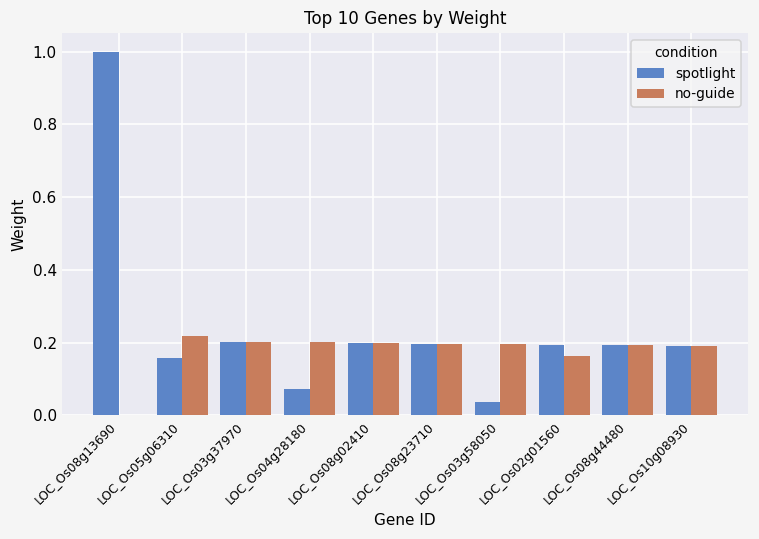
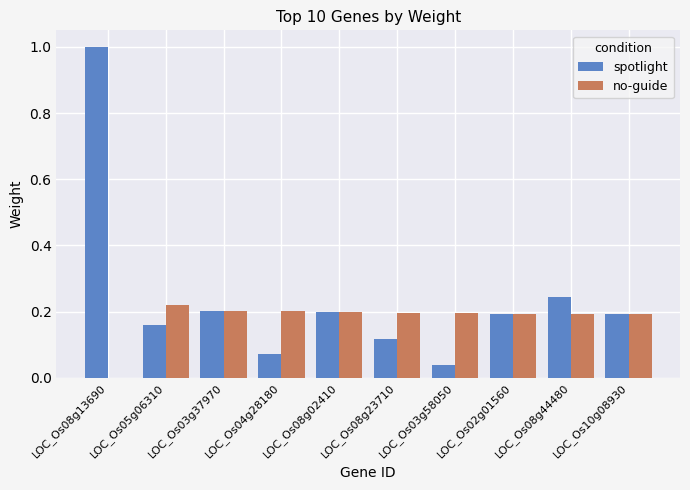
spotlight, LOC_Os08g23710: 0.20 -> 0.12
no-guide, LOC_Os02g01560: 0.16 -> 0.19
spotlight, LOC_Os08g44480: 0.19 -> 0.24
